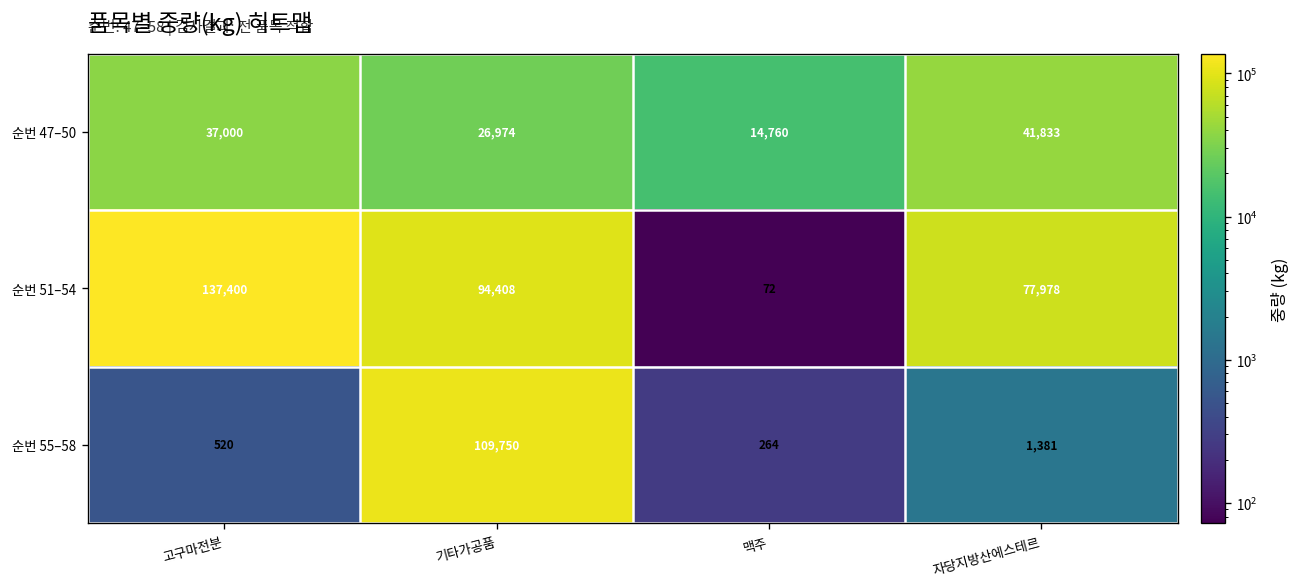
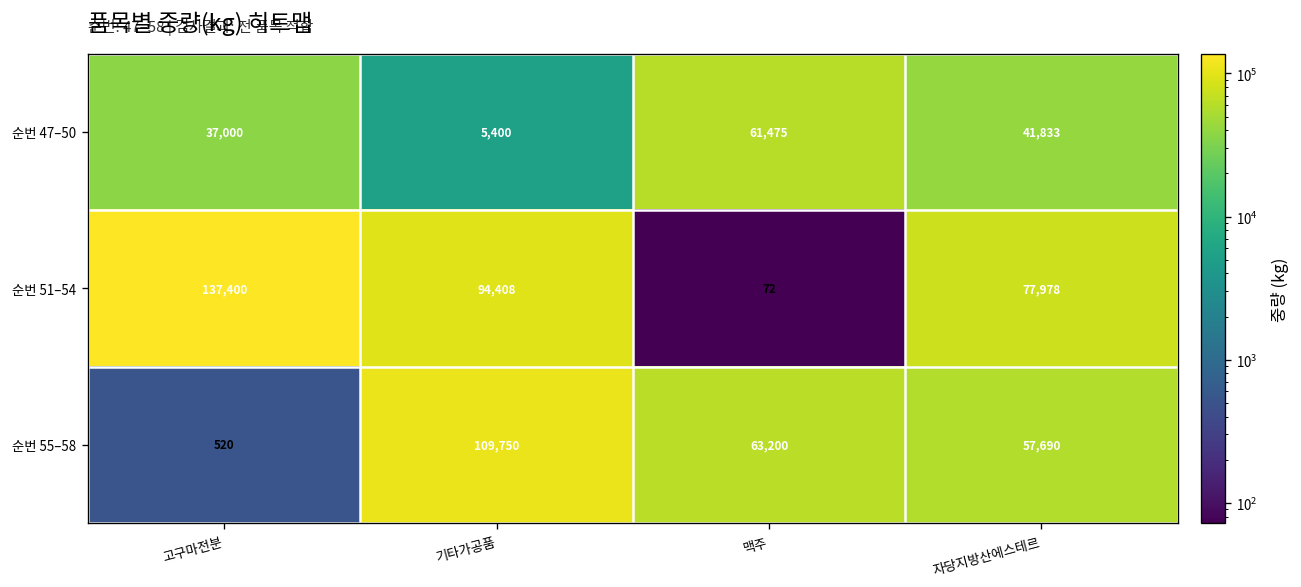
순번 47–50, 기타가공품: 26,974 -> 5,400
순번 47–50, 맥주: 14,760 -> 61,475
순번 55–58, 맥주: 264 -> 63,200
순번 55–58, 자당지방산에스테르: 1,381 -> 57,690
